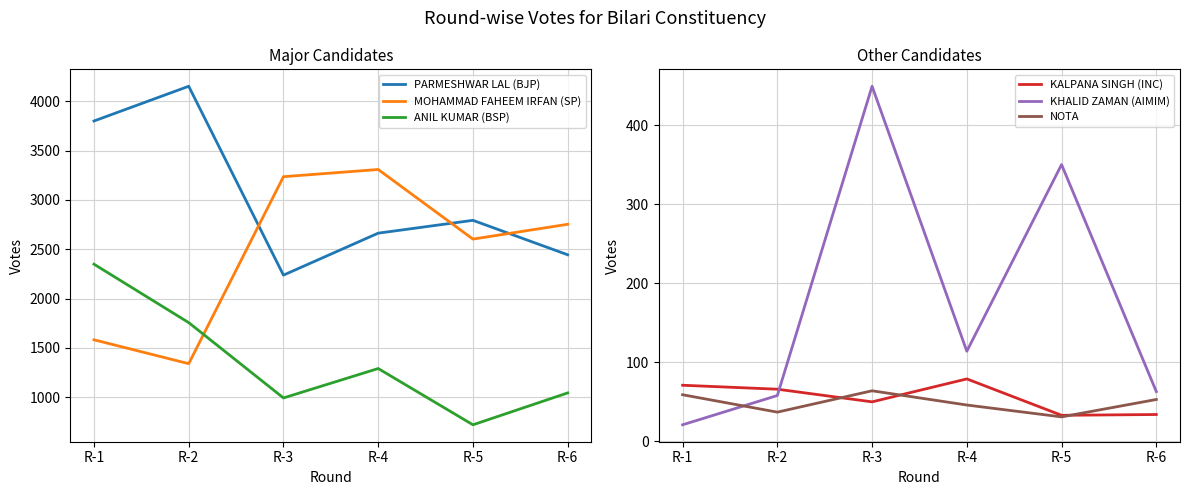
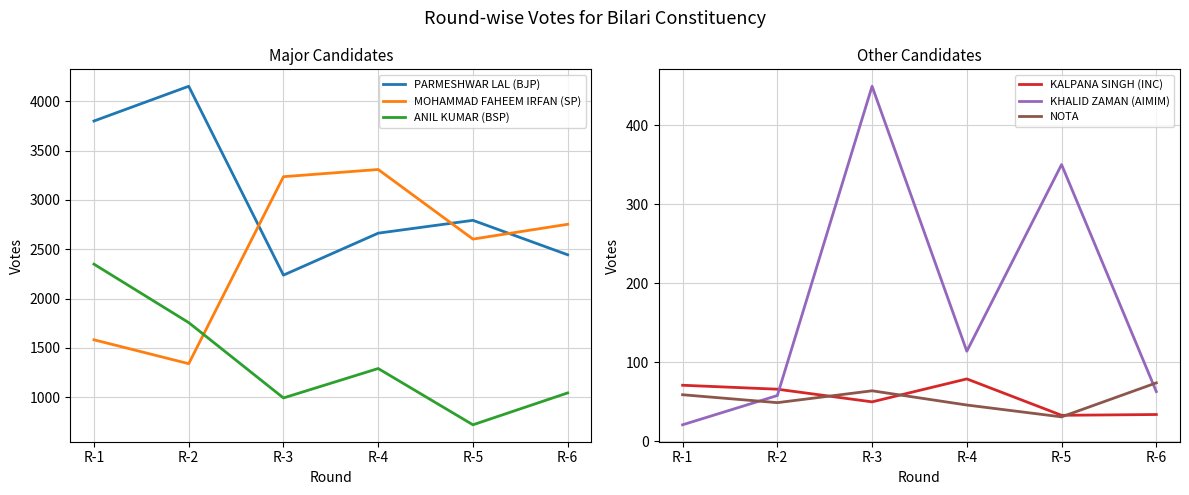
Other Candidates, NOTA, R-2: 40 -> 50
Other Candidates, NOTA, R-6: 50 -> 70
